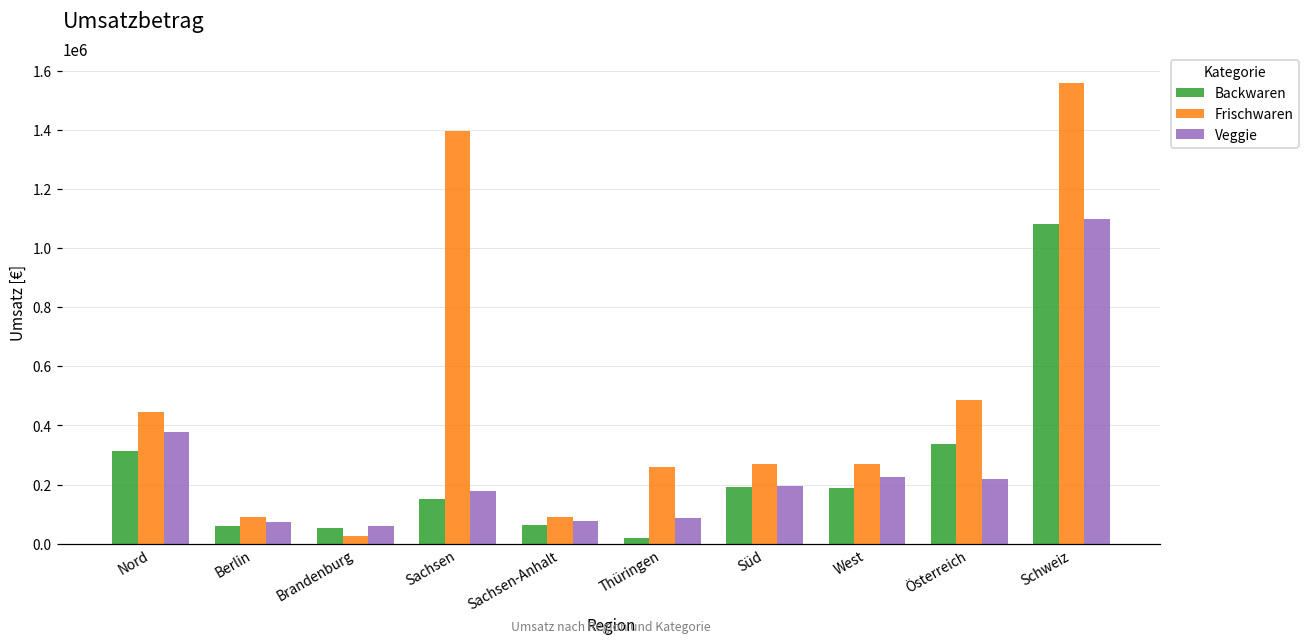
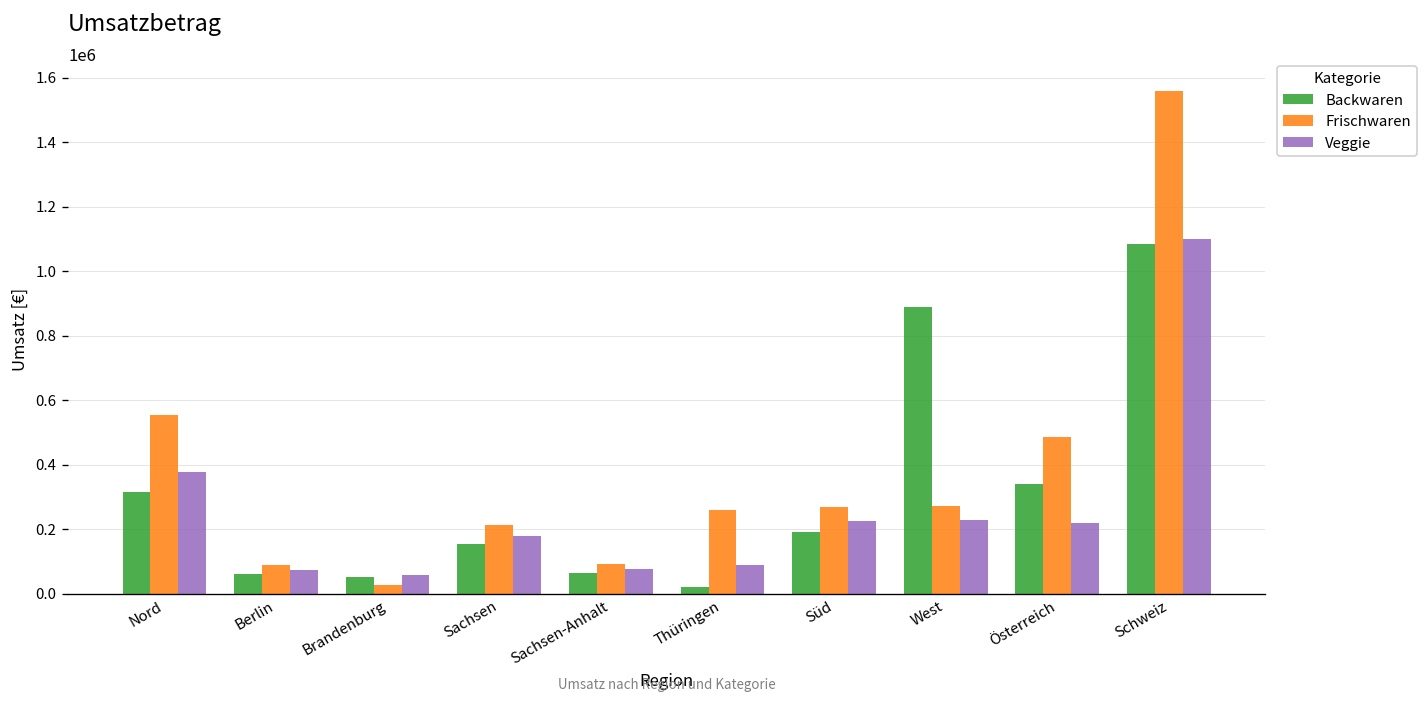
Frischwaren, Nord: 450000 -> 550000
Frischwaren, Sachsen: 1400000 -> 210000
Veggie, Süd: 190000 -> 220000
Backwaren, West: 190000 -> 890000
